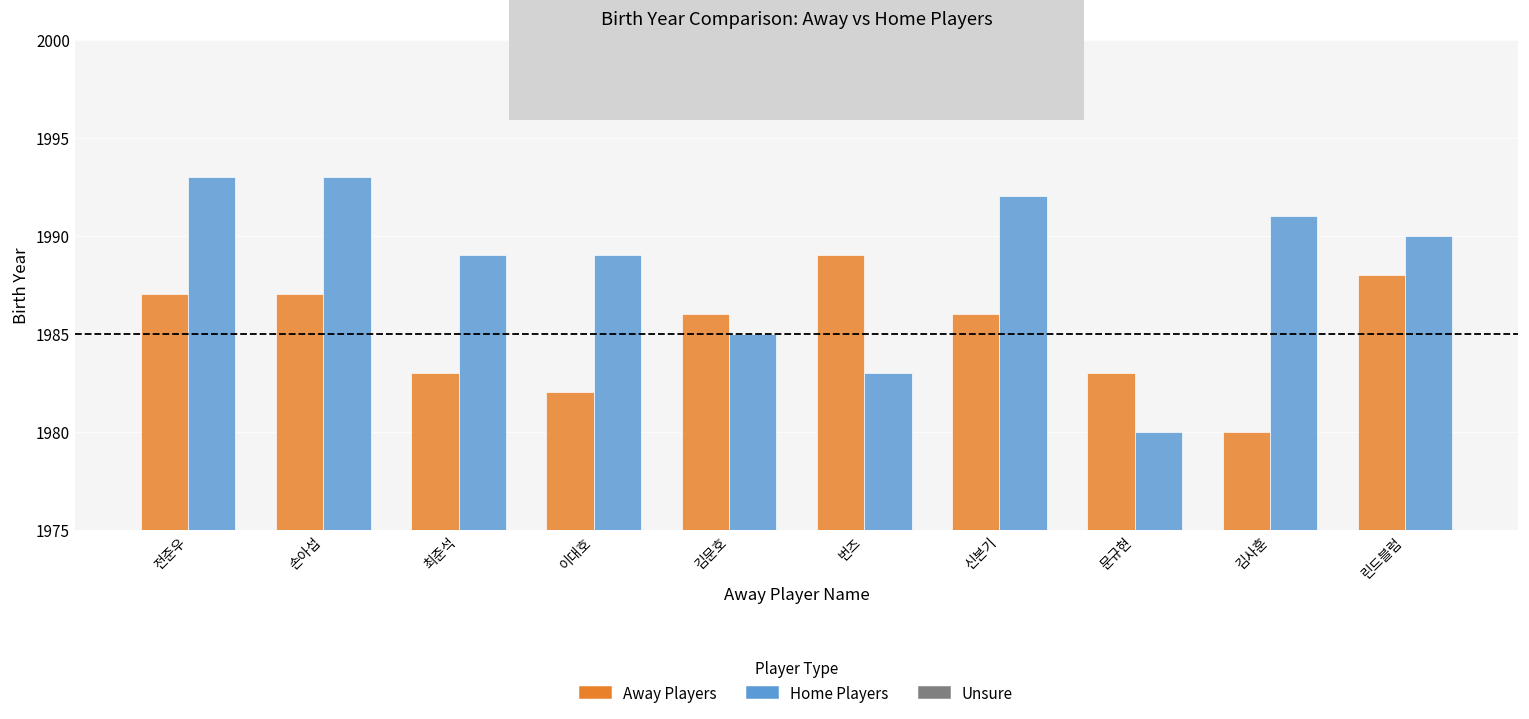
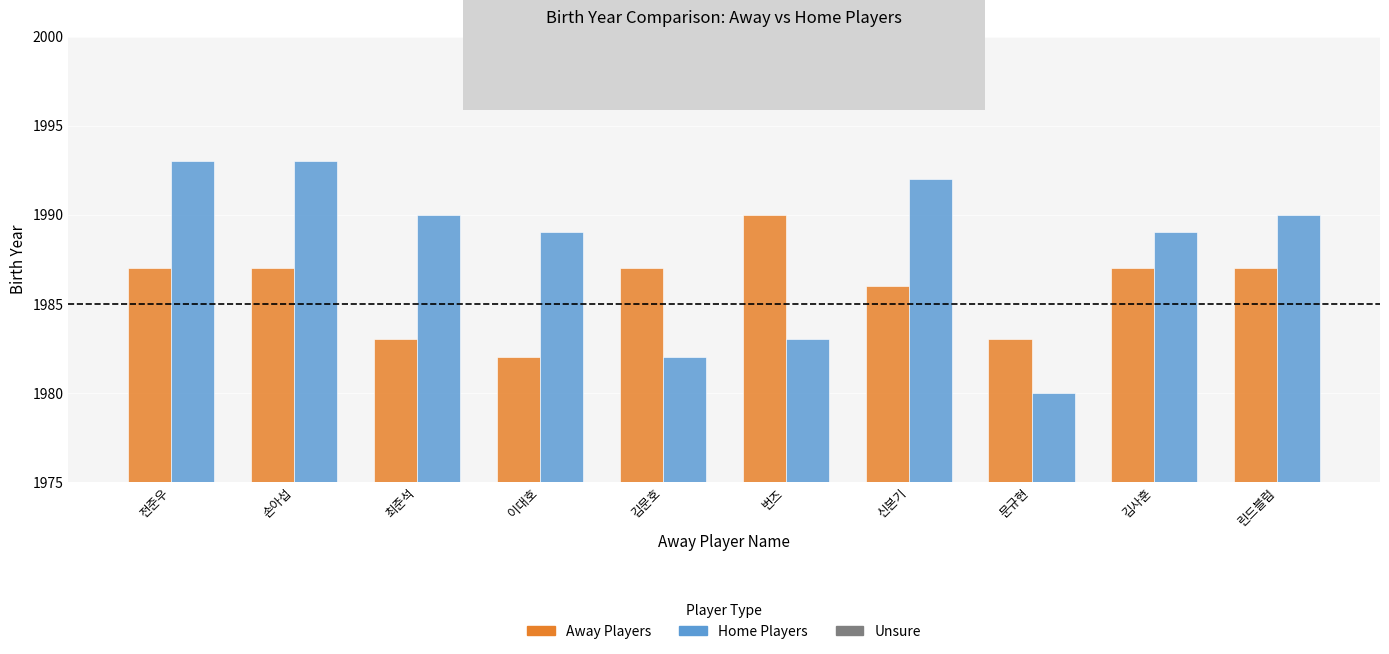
Home Players, 최준석: 1989 -> 1990
Away Players, 김문호: 1986 -> 1987
Home Players, 김문호: 1985 -> 1982
Away Players, 번즈: 1989 -> 1990
Away Players, 김사훈: 1980 -> 1987
Home Players, 김사훈: 1991 -> 1989
Away Players, 린드블럼: 1988 -> 1987
